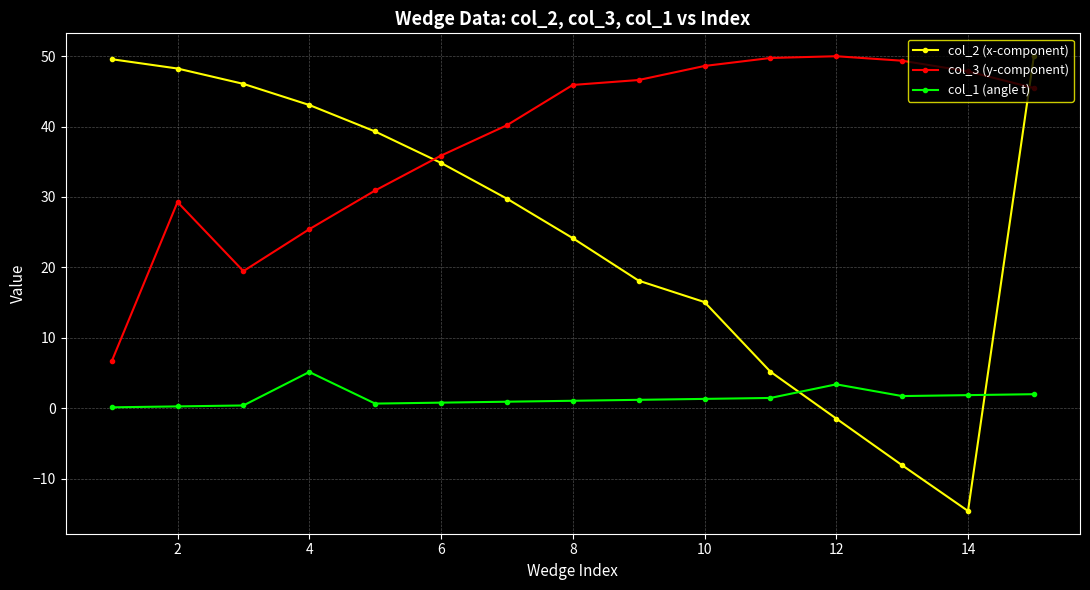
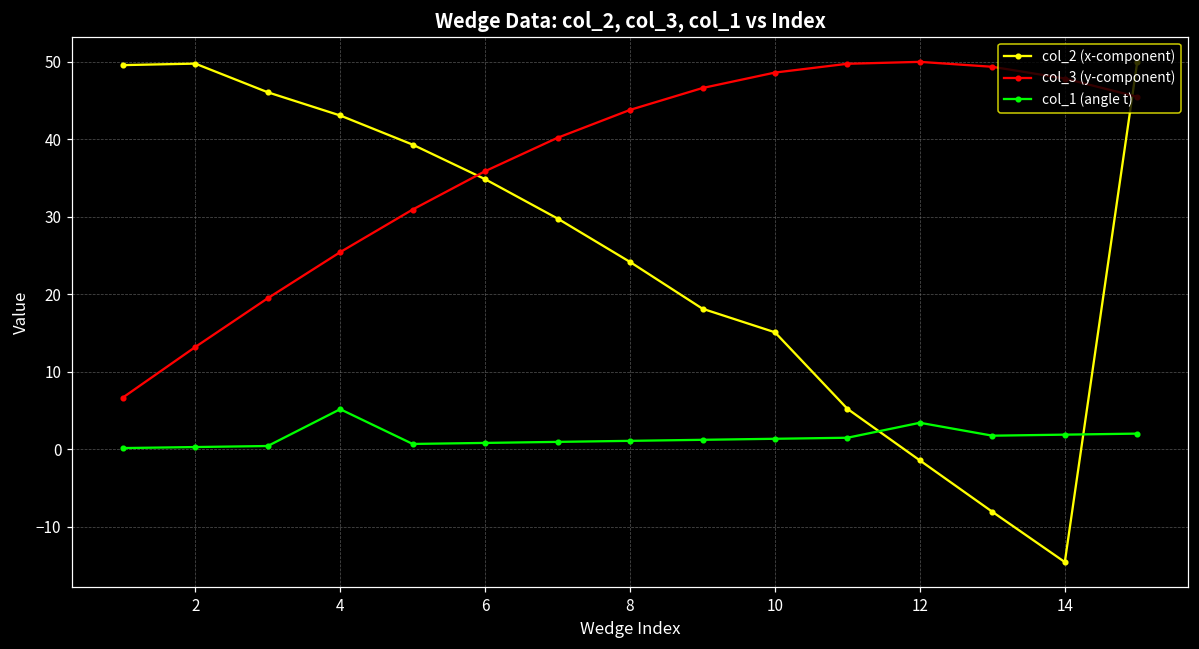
col_2 (x-component), 2: 48 -> 50
col_3 (y-component), 2: 29 -> 13
col_3 (y-component), 8: 46 -> 44
